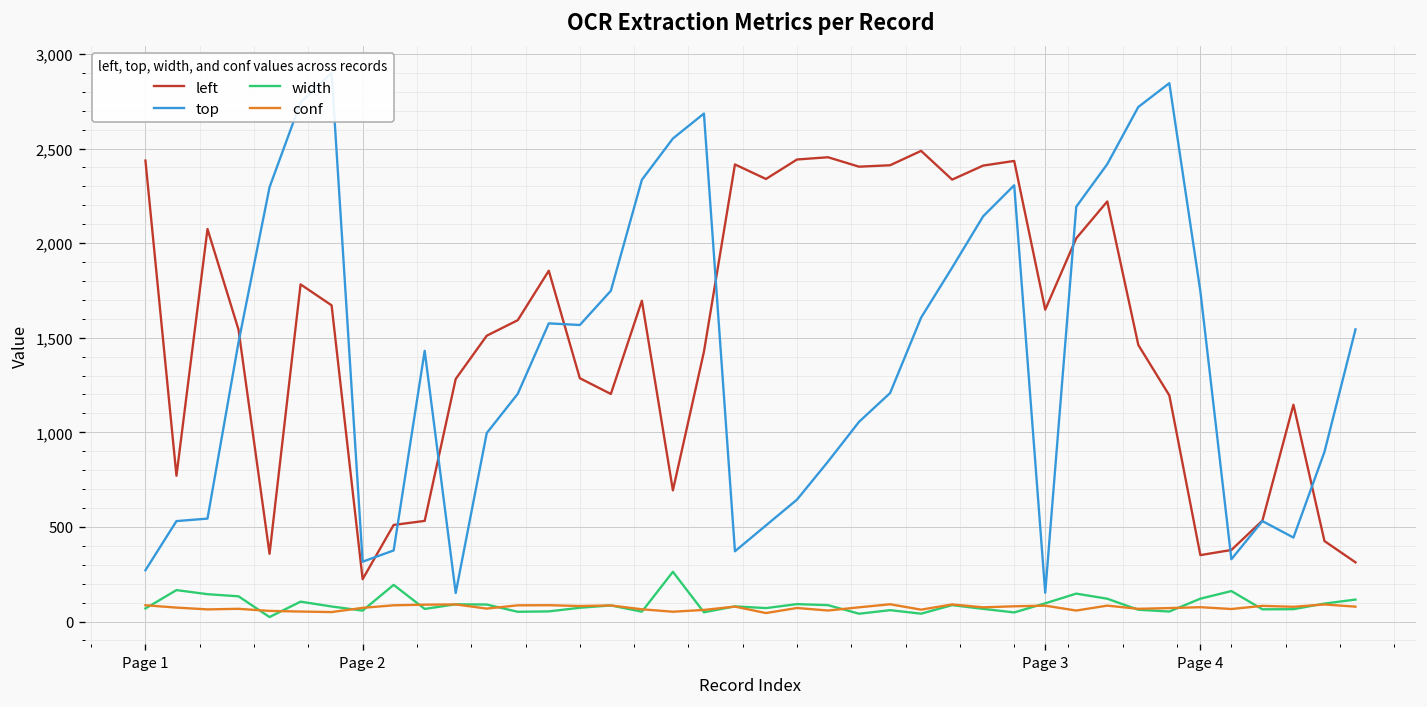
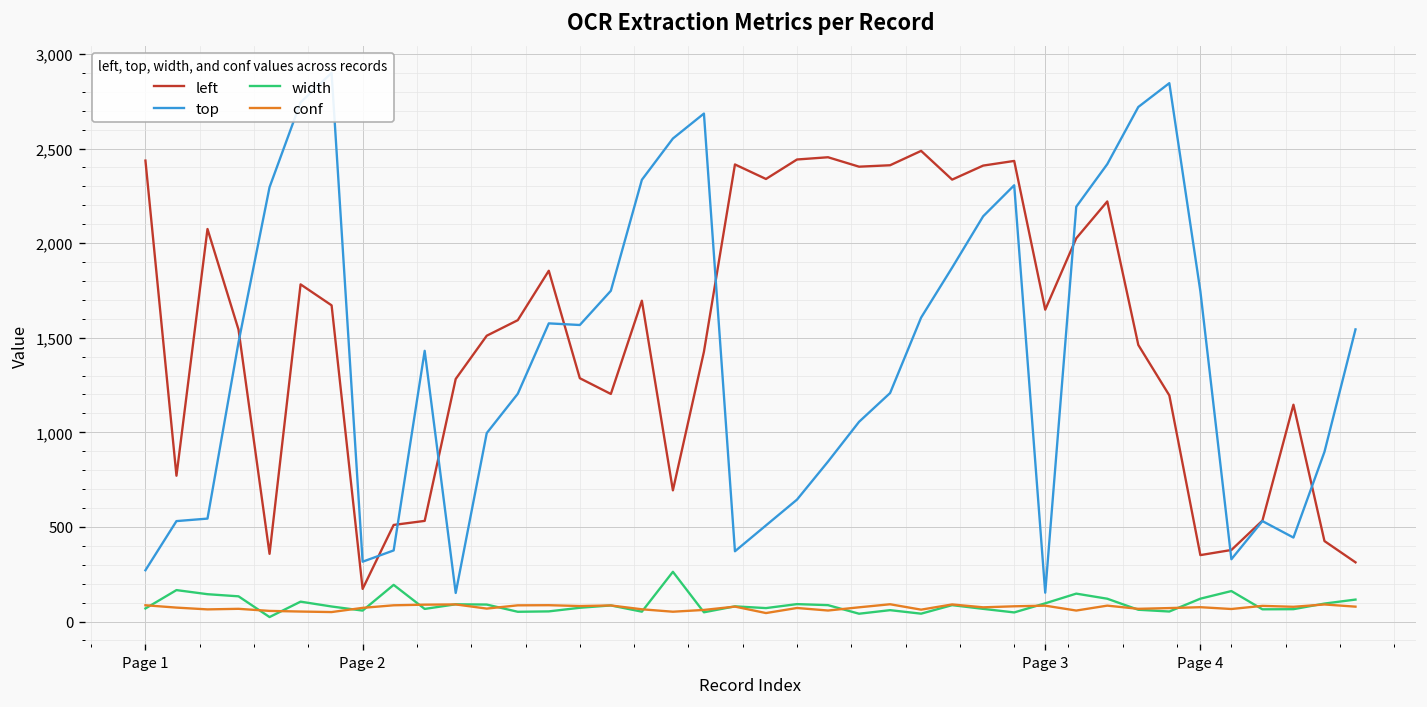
left, Page 2: 220 -> 170
